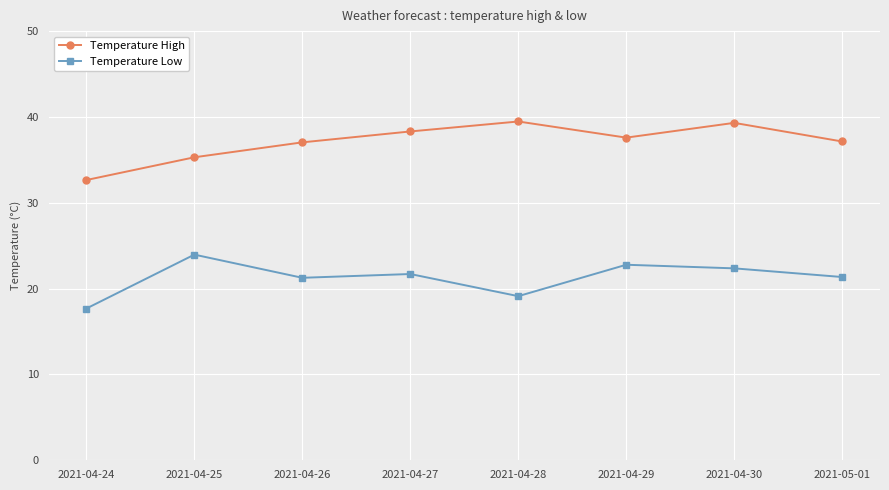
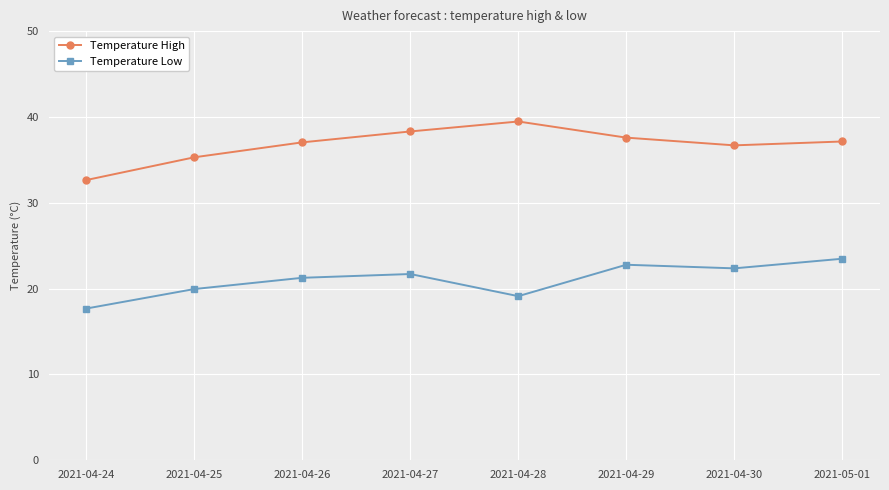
Temperature Low, 2021-04-25: 24 -> 20
Temperature High, 2021-04-30: 39 -> 37
Temperature Low, 2021-05-01: 21 -> 23
